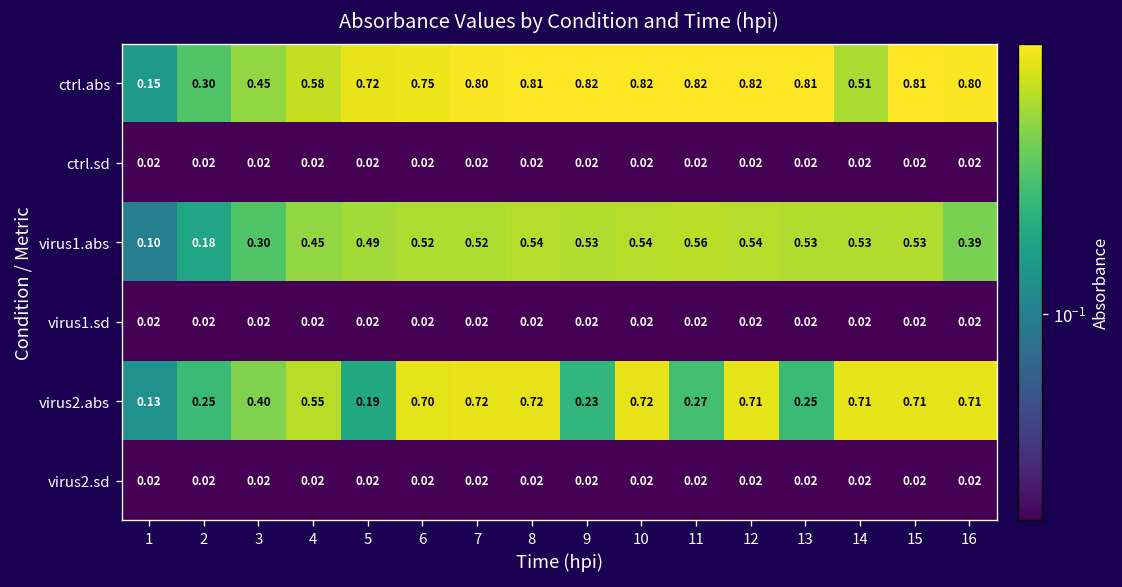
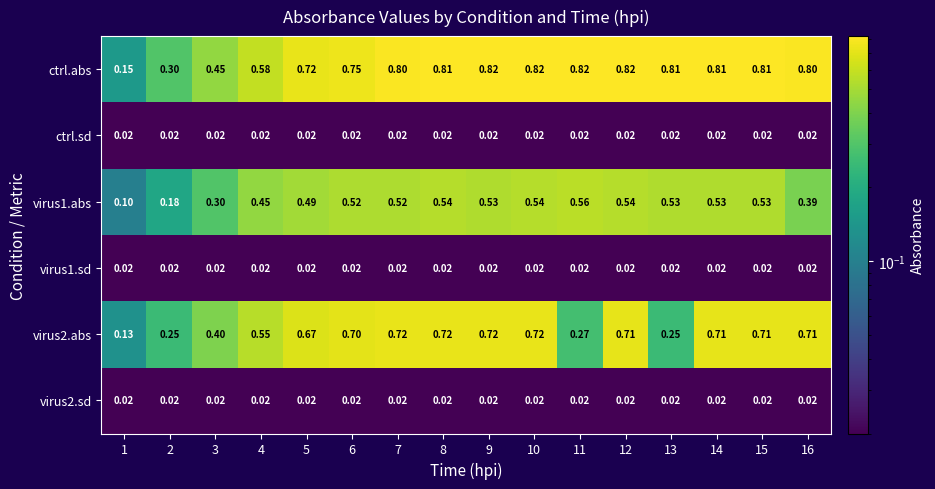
ctrl.abs, 14: 0.51 -> 0.81
virus2.abs, 5: 0.19 -> 0.67
virus2.abs, 9: 0.23 -> 0.72
